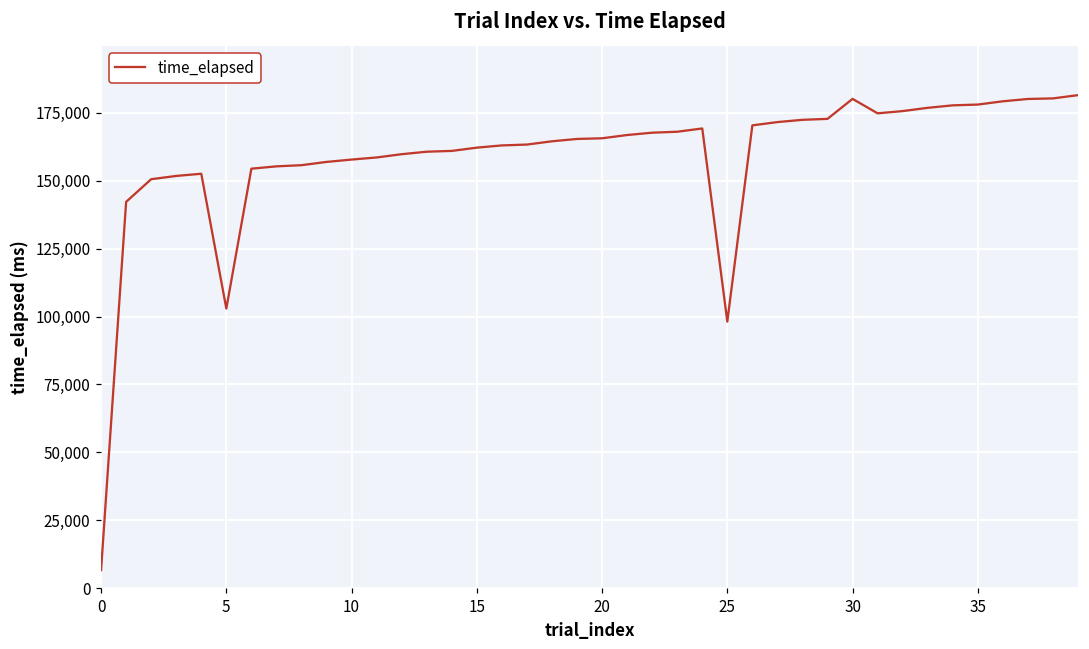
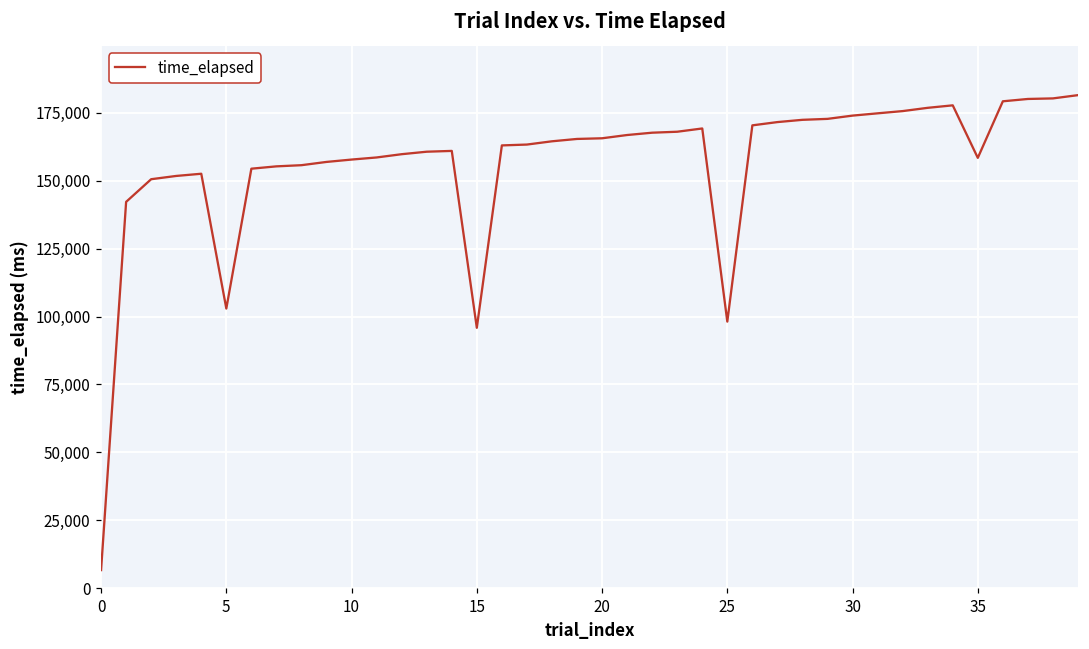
15: 162,000 -> 96,000
30: 180,000 -> 174,000
35: 178,000 -> 158,000
